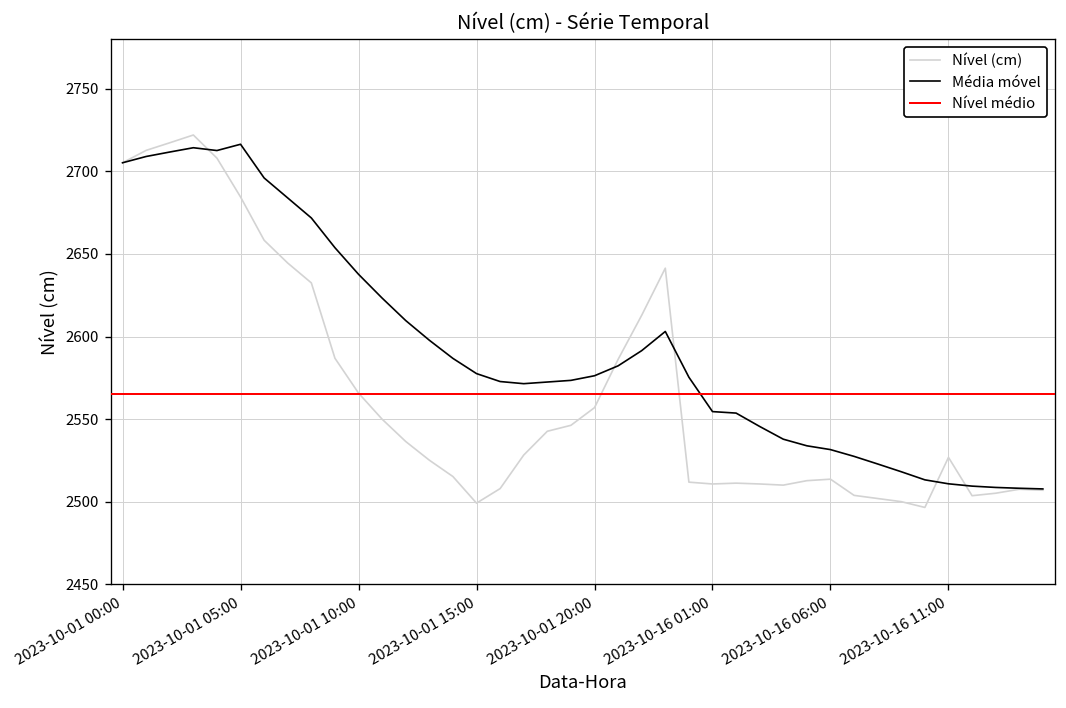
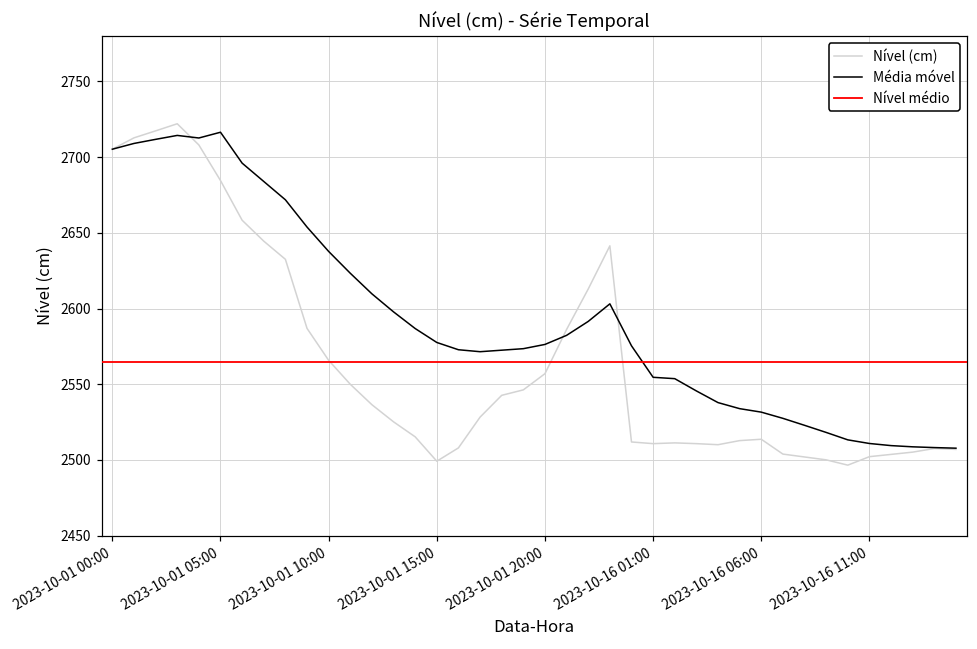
Nível (cm), 2023-10-16 11:00: 2527 -> 2502
